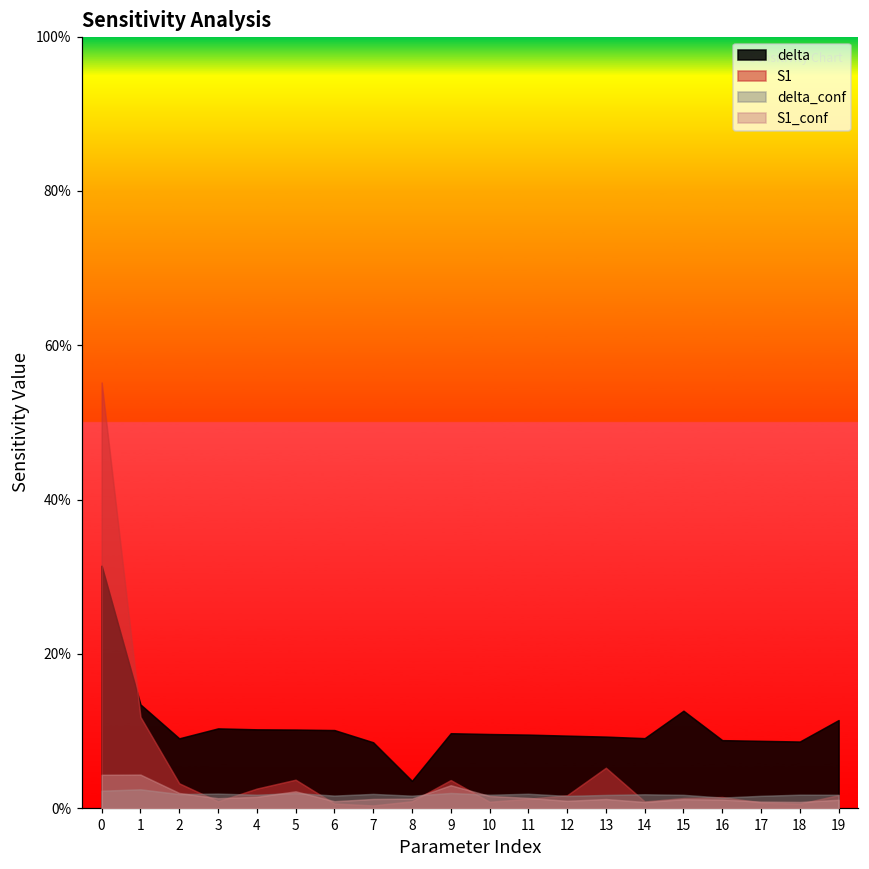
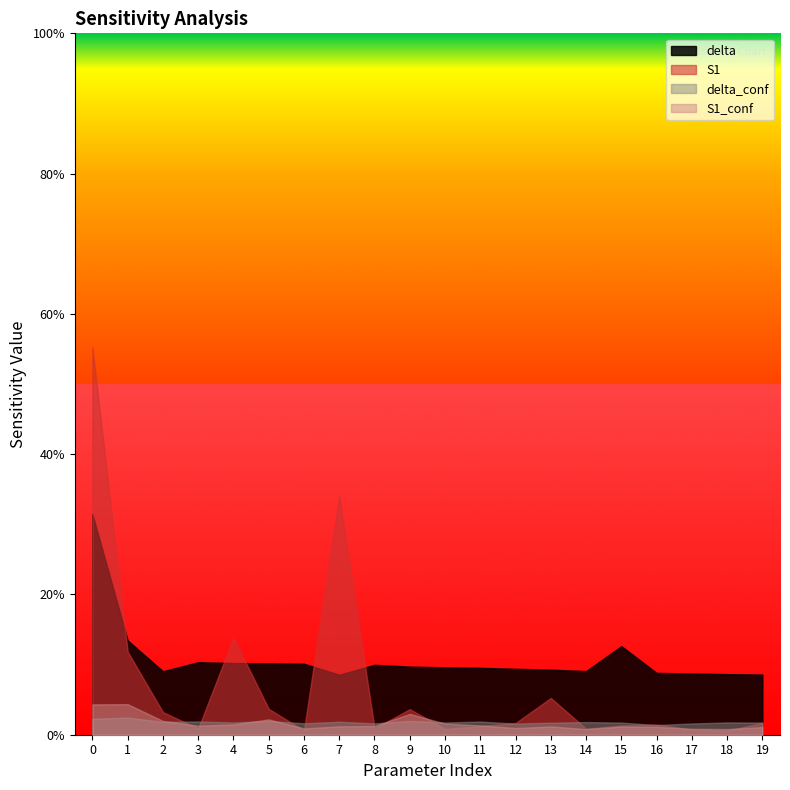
S1, 4: 3% -> 14%
S1, 7: 0% -> 34%
delta, 8: 4% -> 10%
delta, 19: 11% -> 9%
